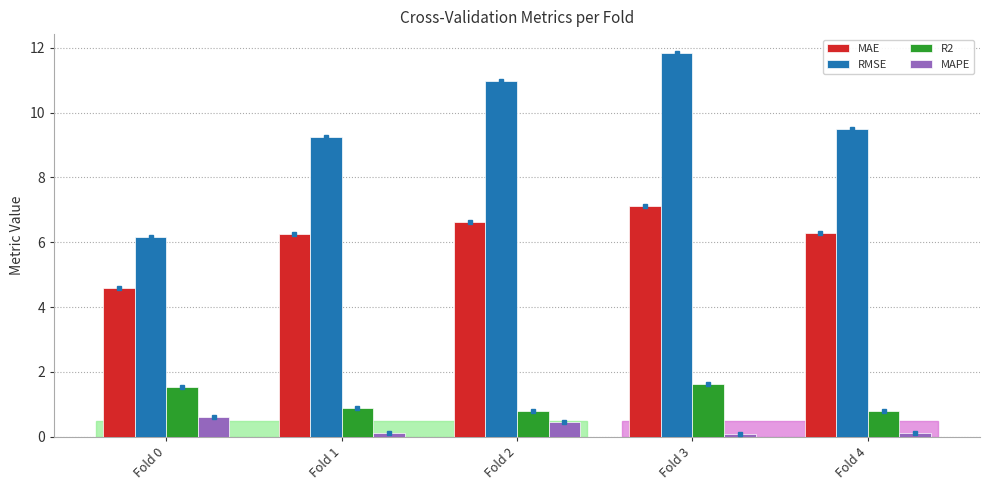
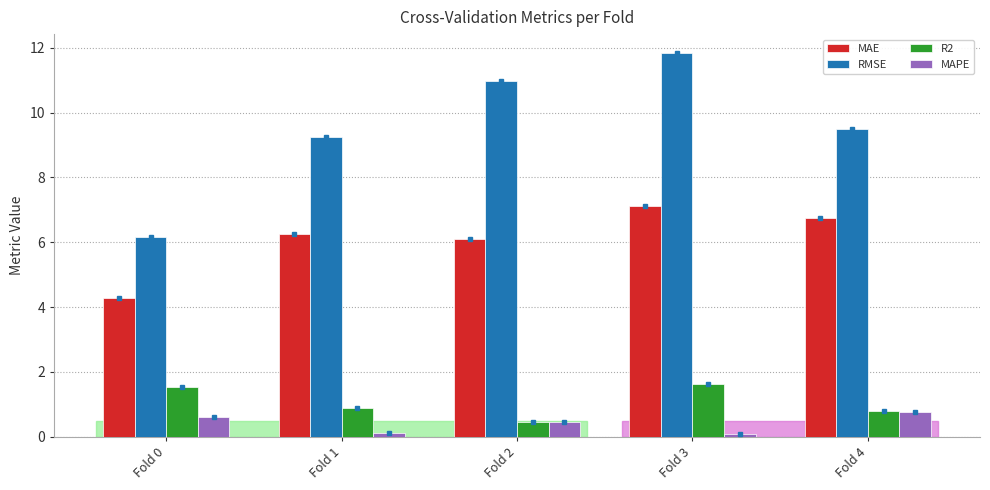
MAE, Fold 0: 4.6 -> 4.3
MAE, Fold 2: 6.6 -> 6.1
R2, Fold 2: 0.8 -> 0.5
MAE, Fold 4: 6.3 -> 6.7
MAPE, Fold 4: 0.1 -> 0.8
